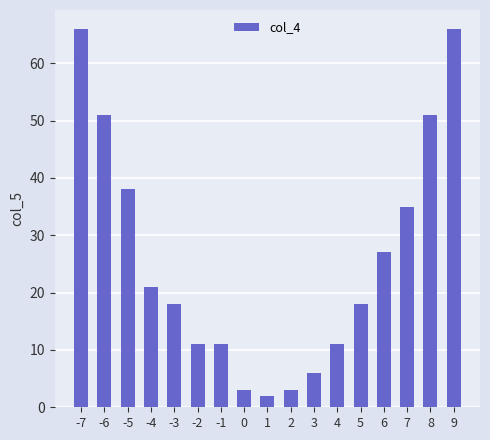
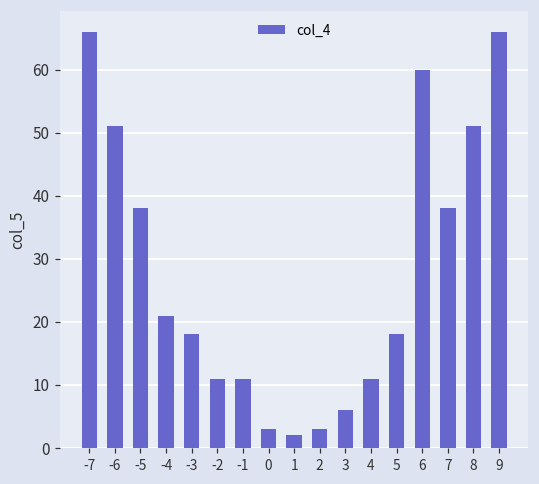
6: 27 -> 60
7: 35 -> 38
